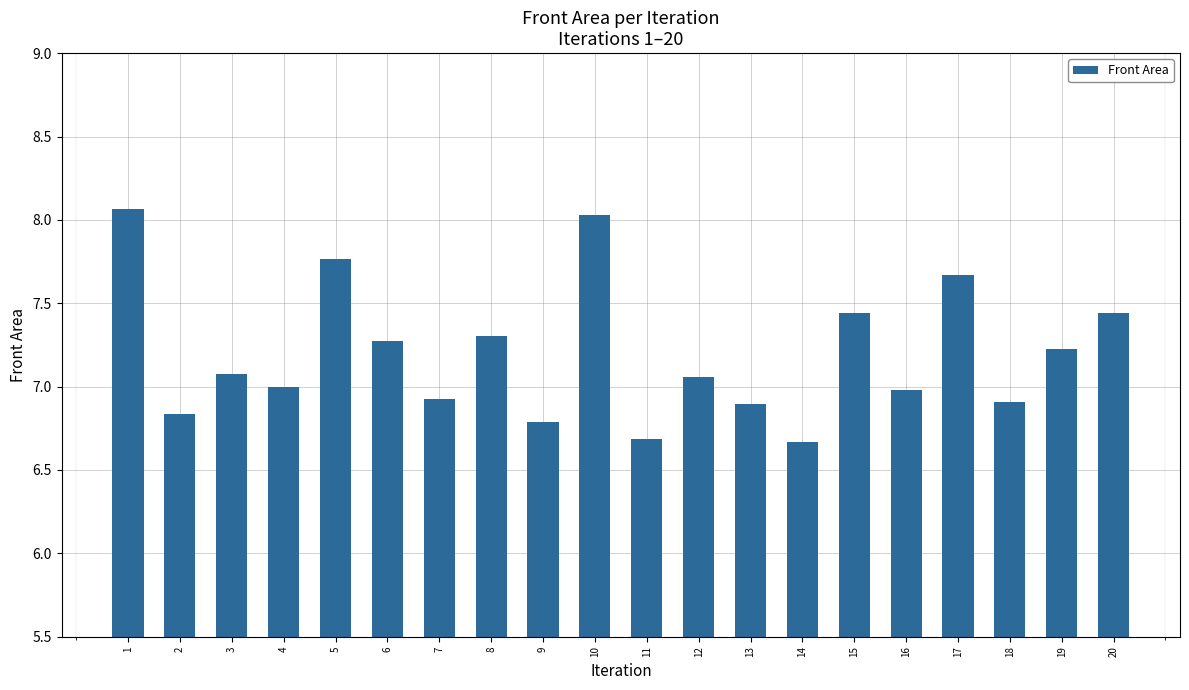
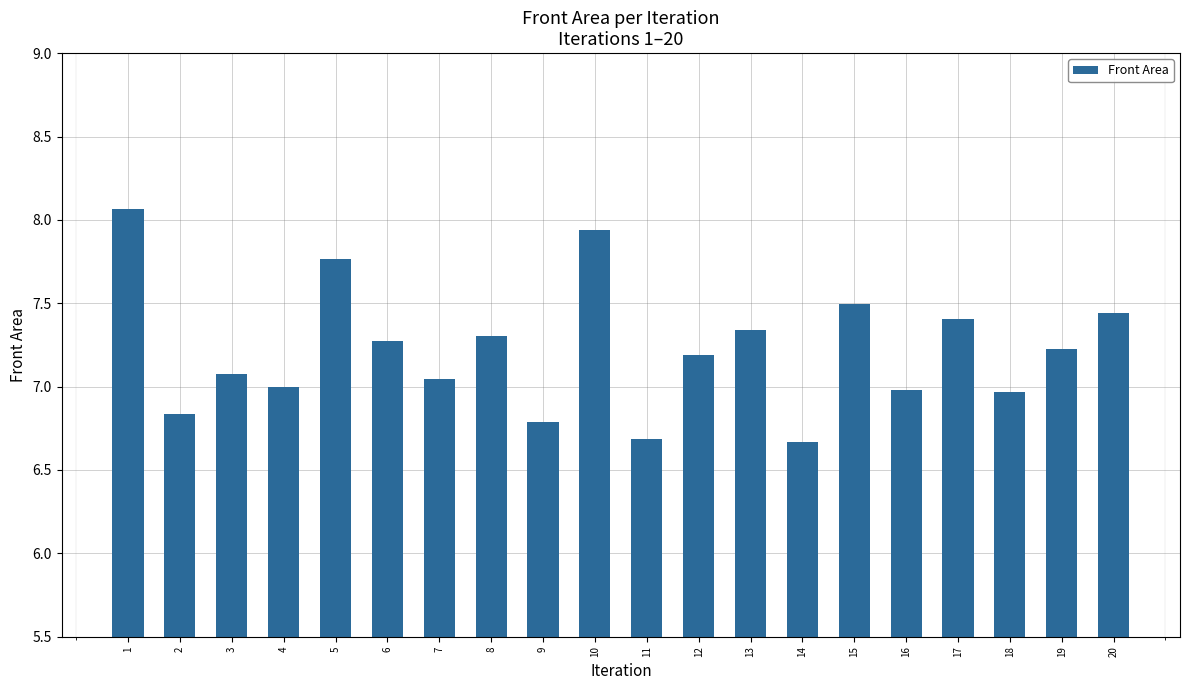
7: 6.92 -> 7.04
10: 8.03 -> 7.94
12: 7.06 -> 7.19
13: 6.90 -> 7.34
15: 7.44 -> 7.50
17: 7.67 -> 7.40
18: 6.91 -> 6.97
